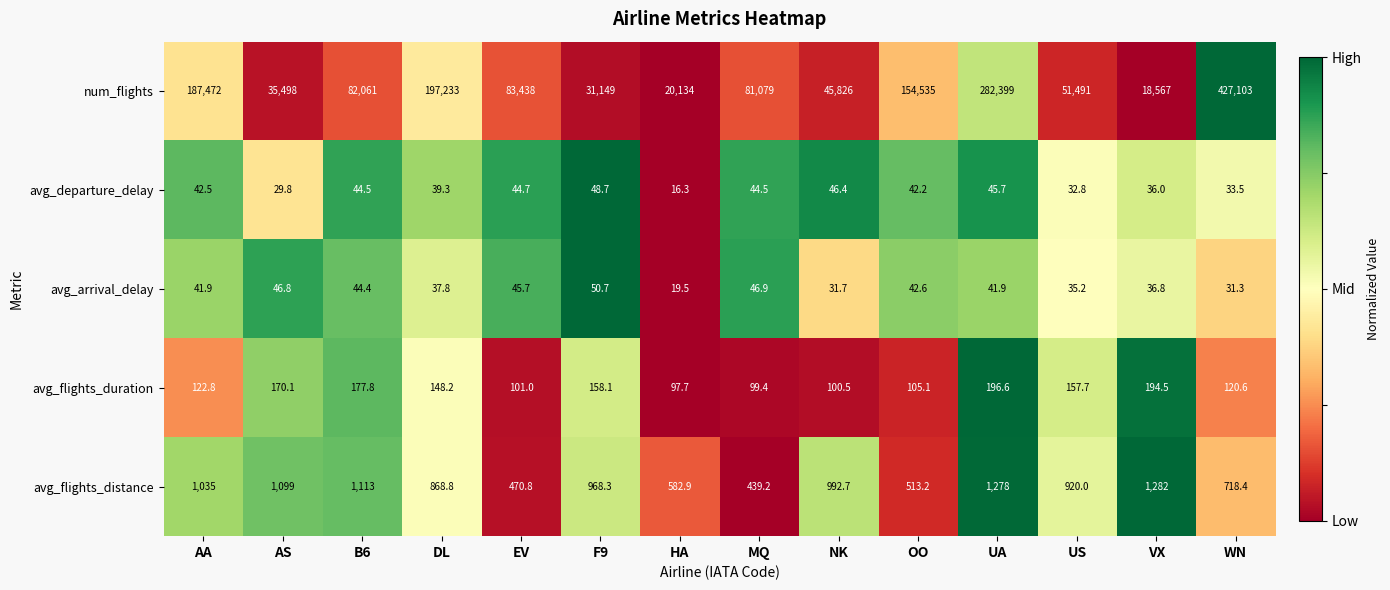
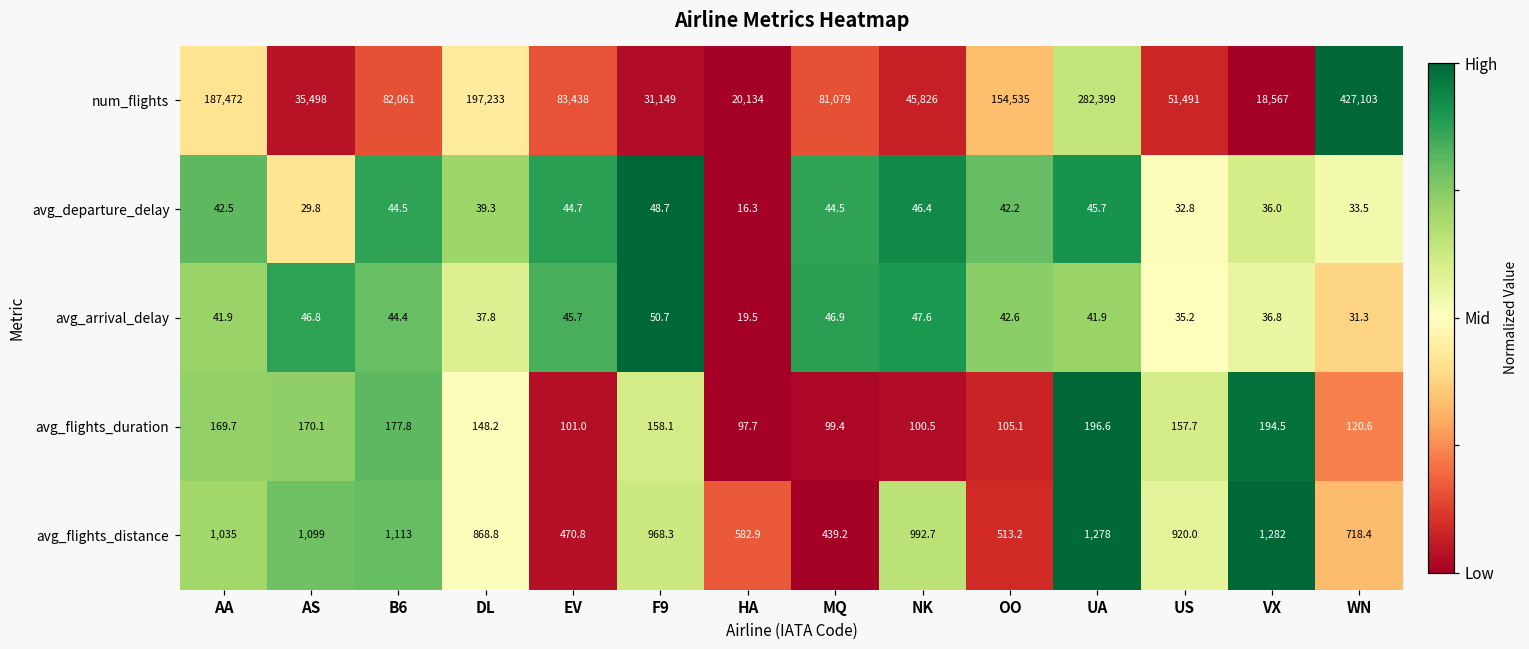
avg_arrival_delay, NK: 31.7 -> 47.6
avg_flights_duration, AA: 122.8 -> 169.7
